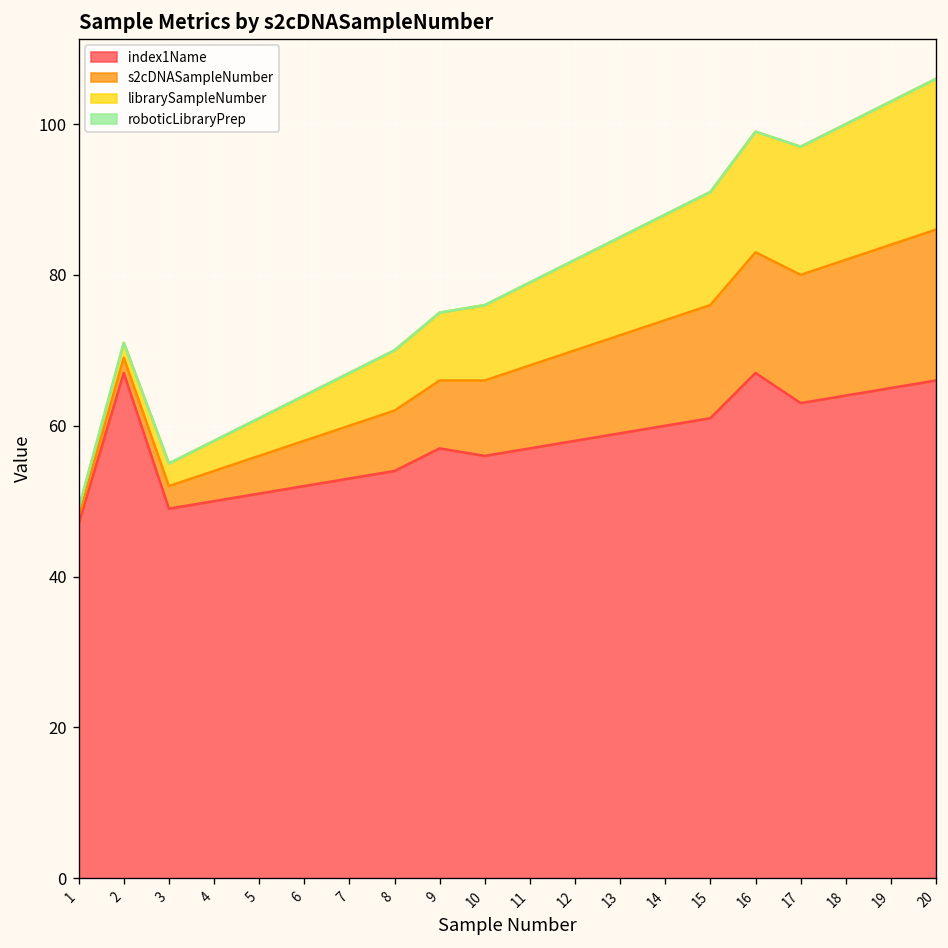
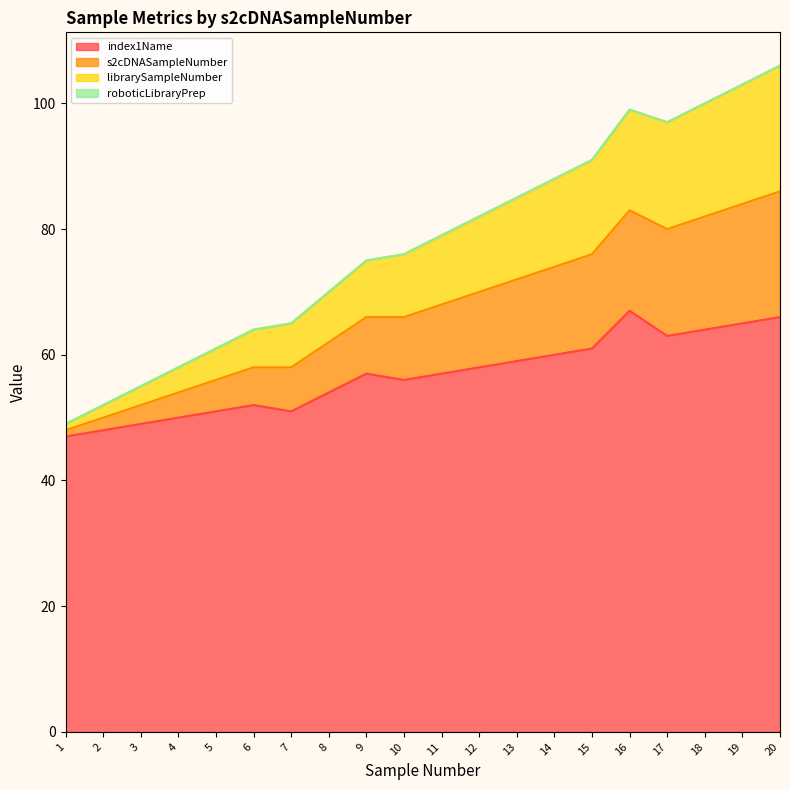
index1Name, 2: 67 -> 48
index1Name, 7: 53 -> 51
